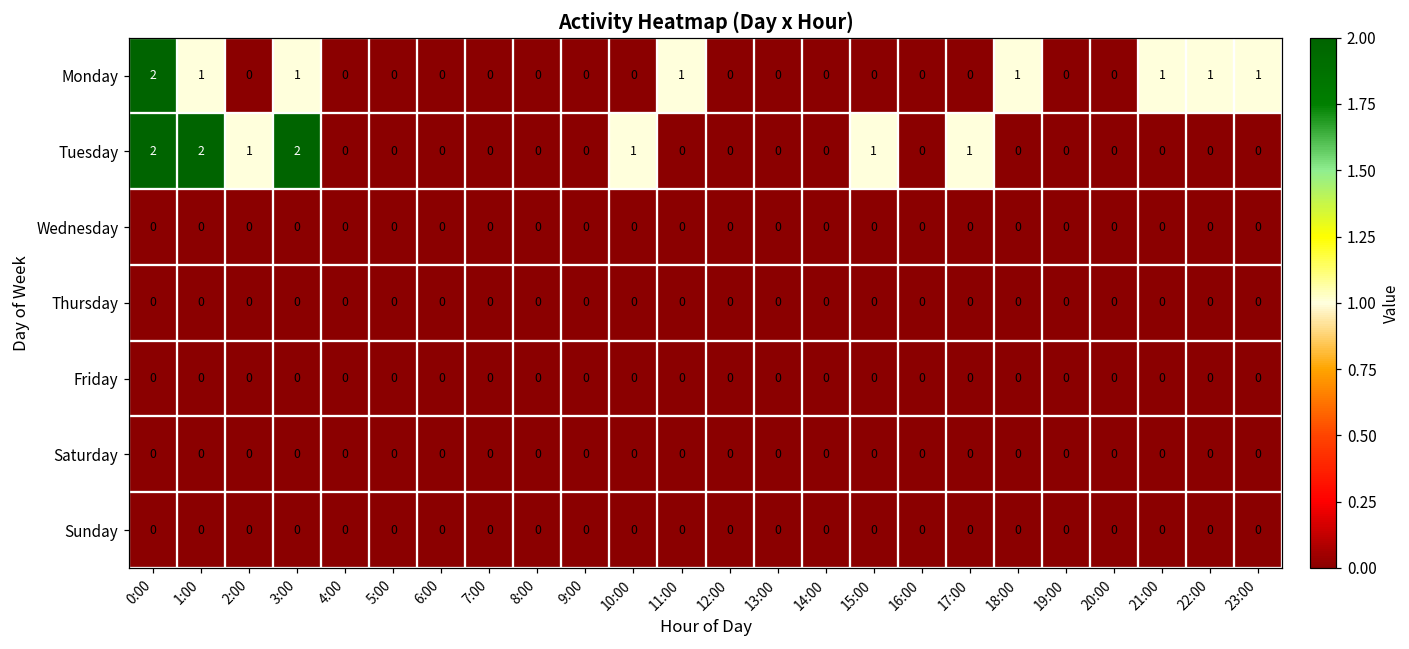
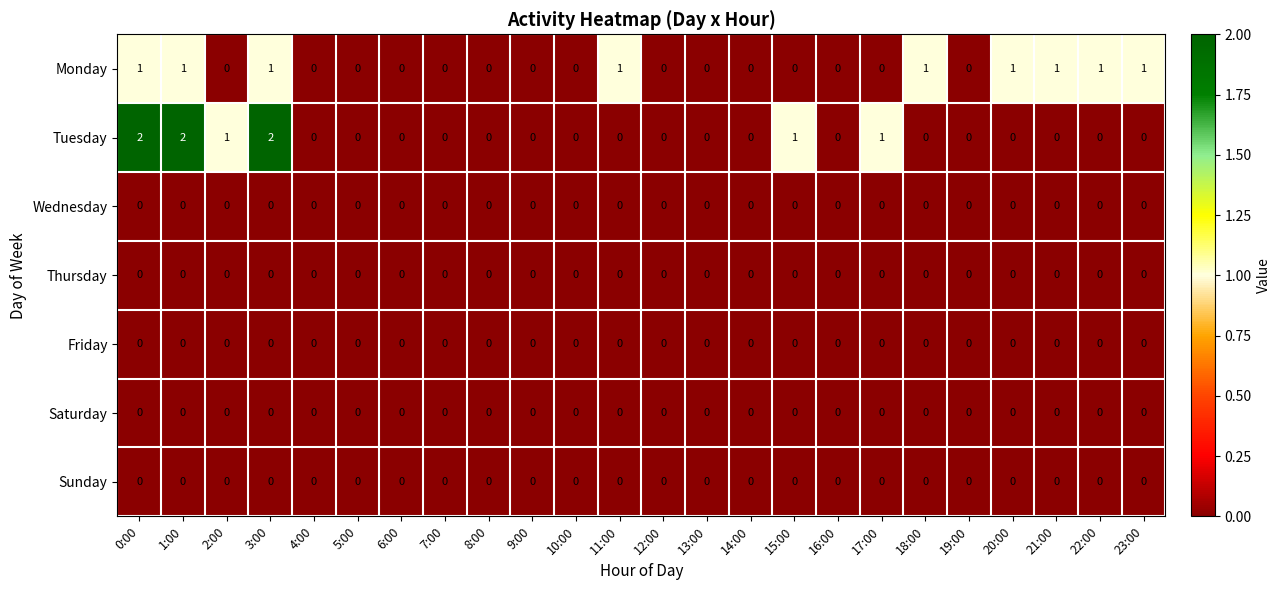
Monday, 0:00: 2 -> 1
Monday, 20:00: 0 -> 1
Tuesday, 10:00: 1 -> 0
